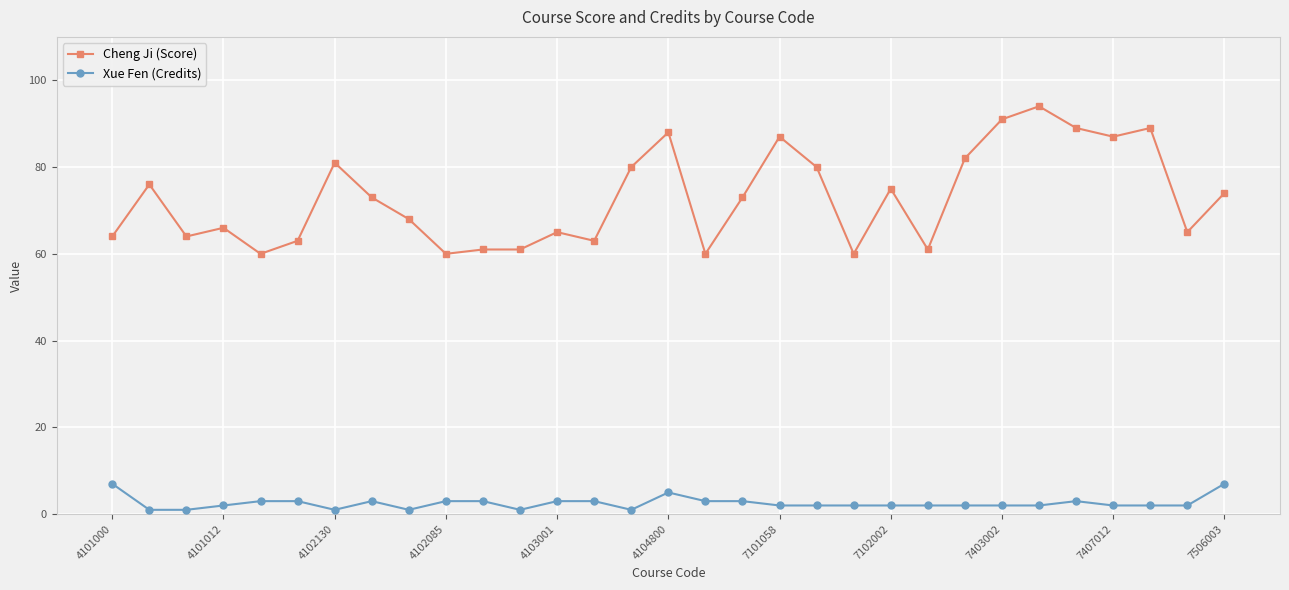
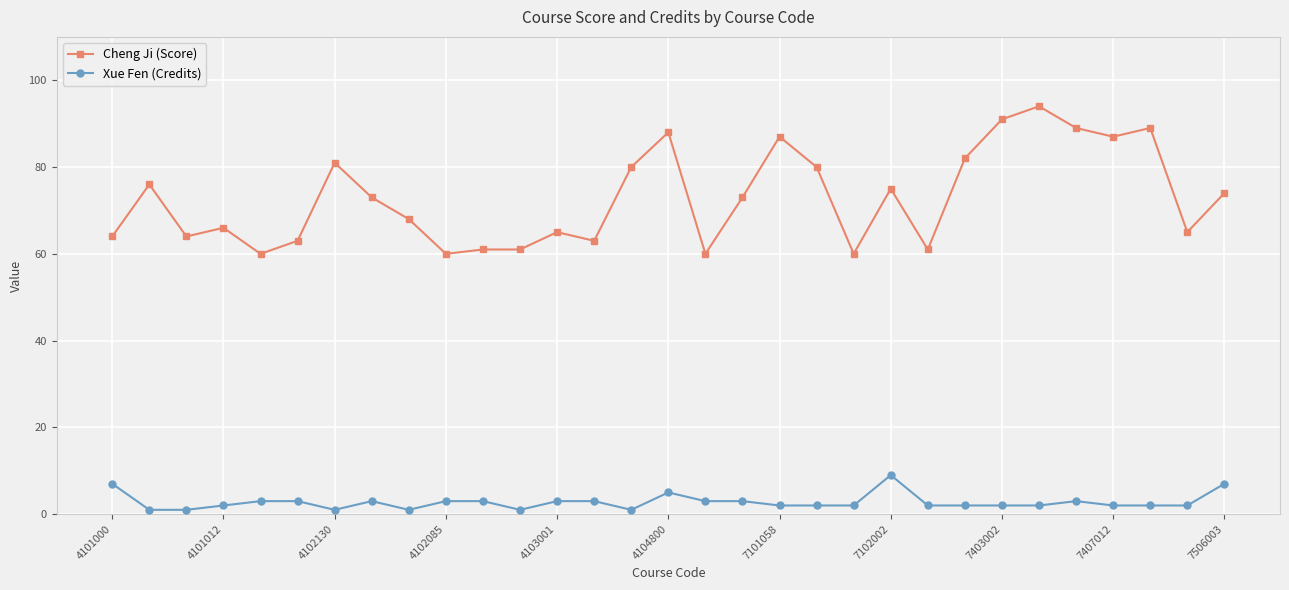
Xue Fen (Credits), 7102002: 2 -> 9
